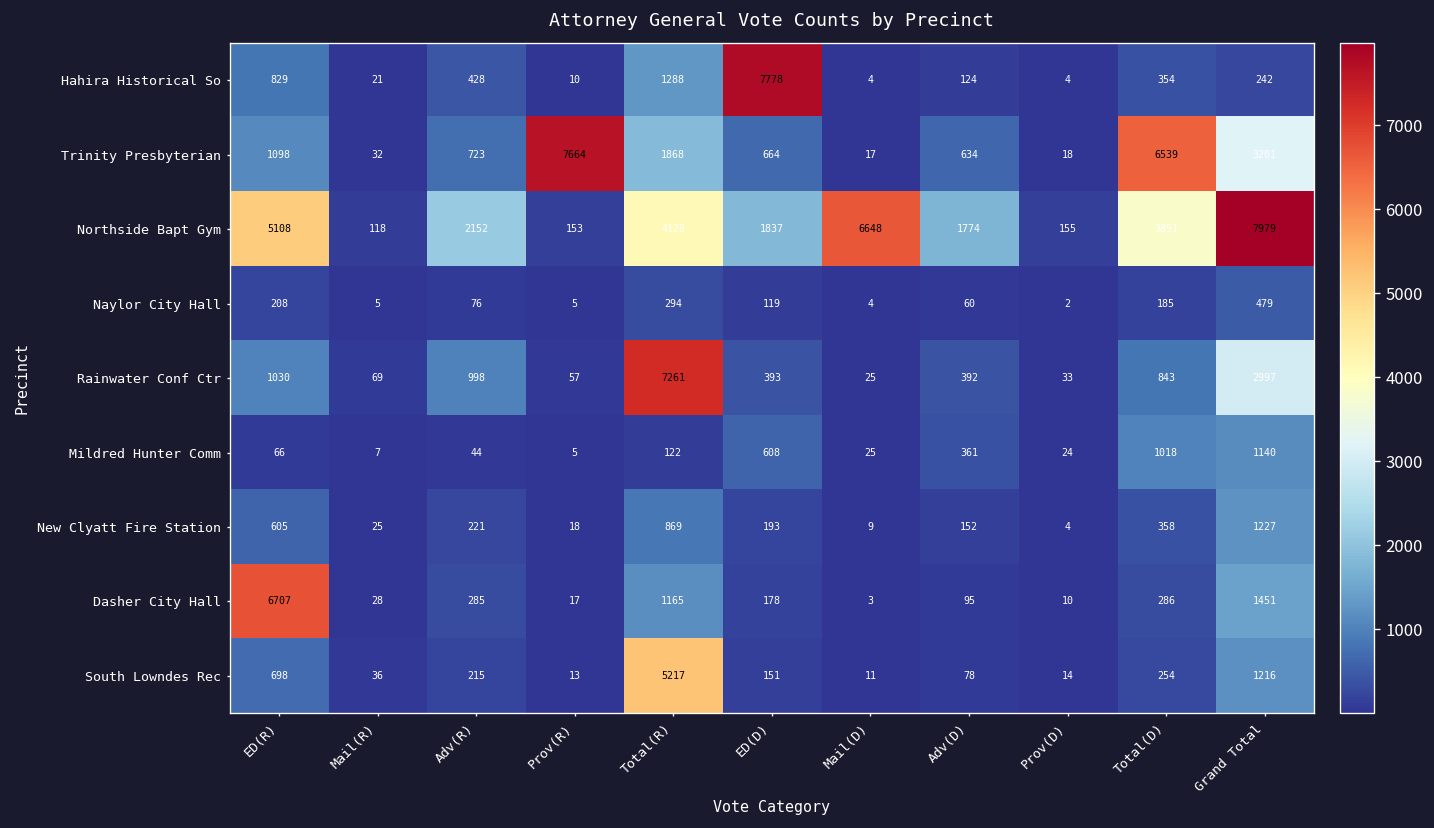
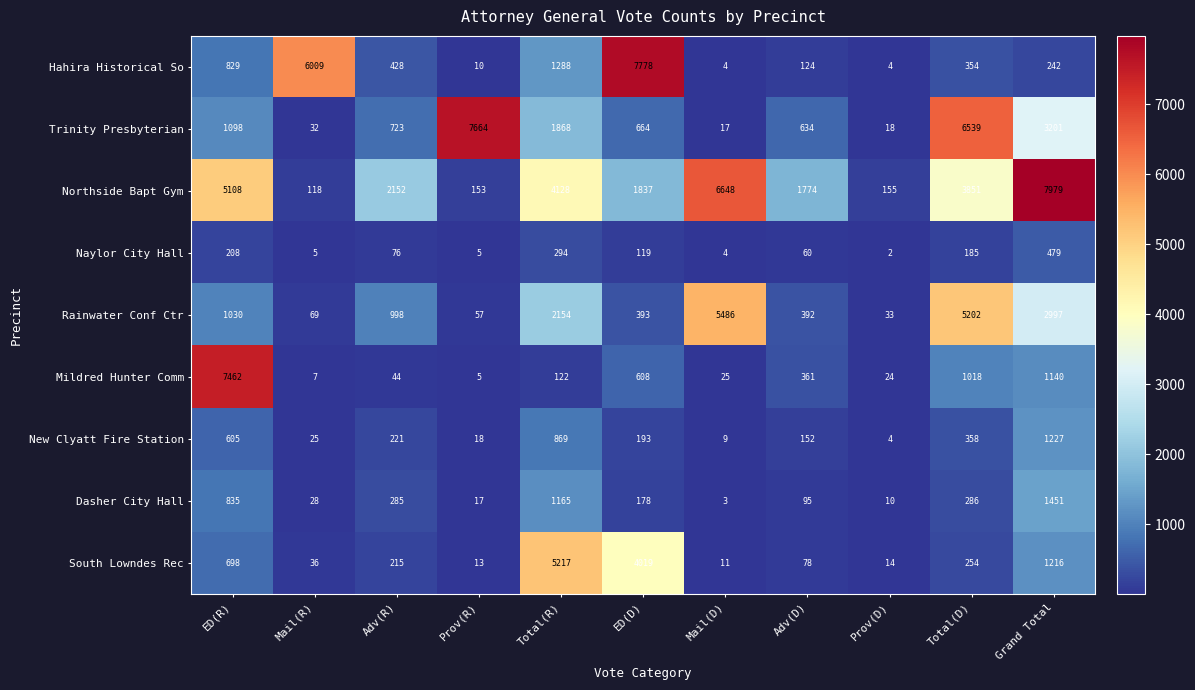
Hahira Historical So, Mail(R): 21 -> 6009
Rainwater Conf Ctr, Total(R): 7261 -> 2154
Rainwater Conf Ctr, Mail(D): 25 -> 5486
Rainwater Conf Ctr, Total(D): 843 -> 5202
Mildred Hunter Comm, ED(R): 66 -> 7462
Dasher City Hall, ED(R): 6707 -> 835
South Lowndes Rec, ED(D): 151 -> 4019
